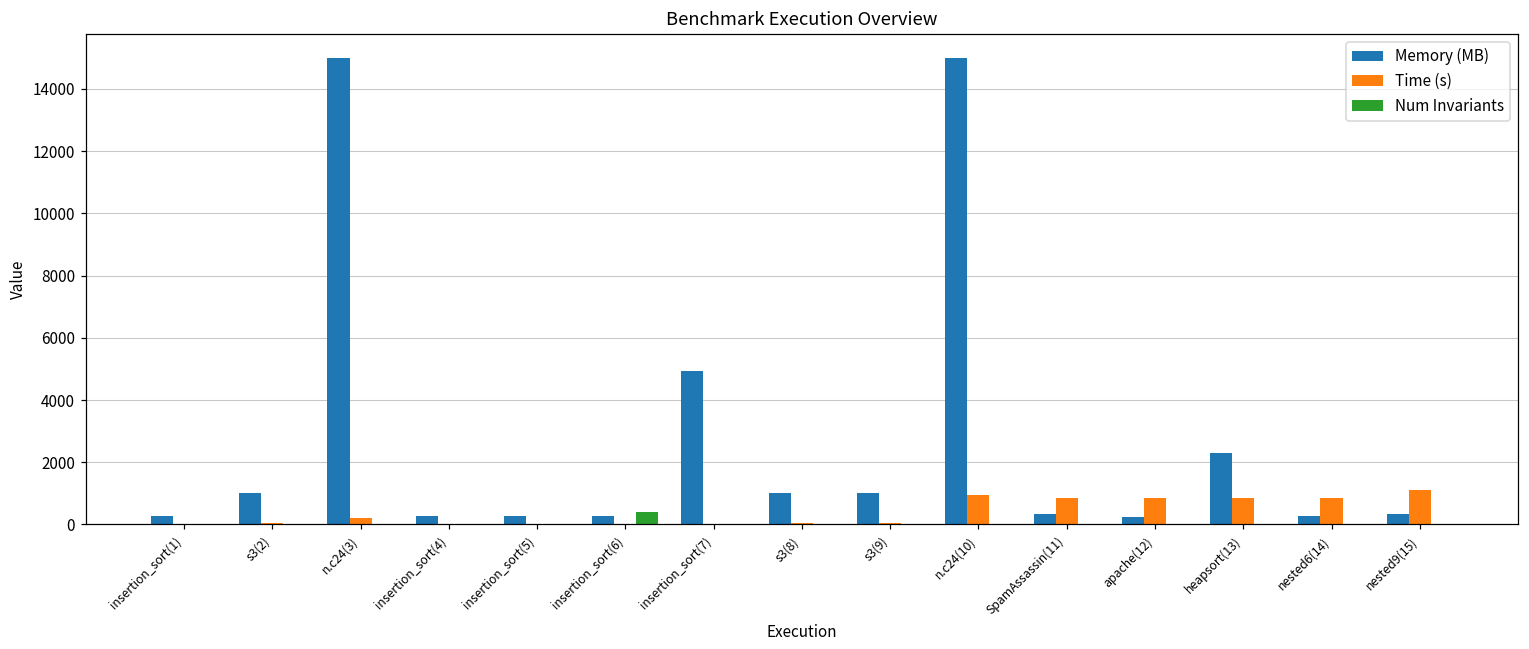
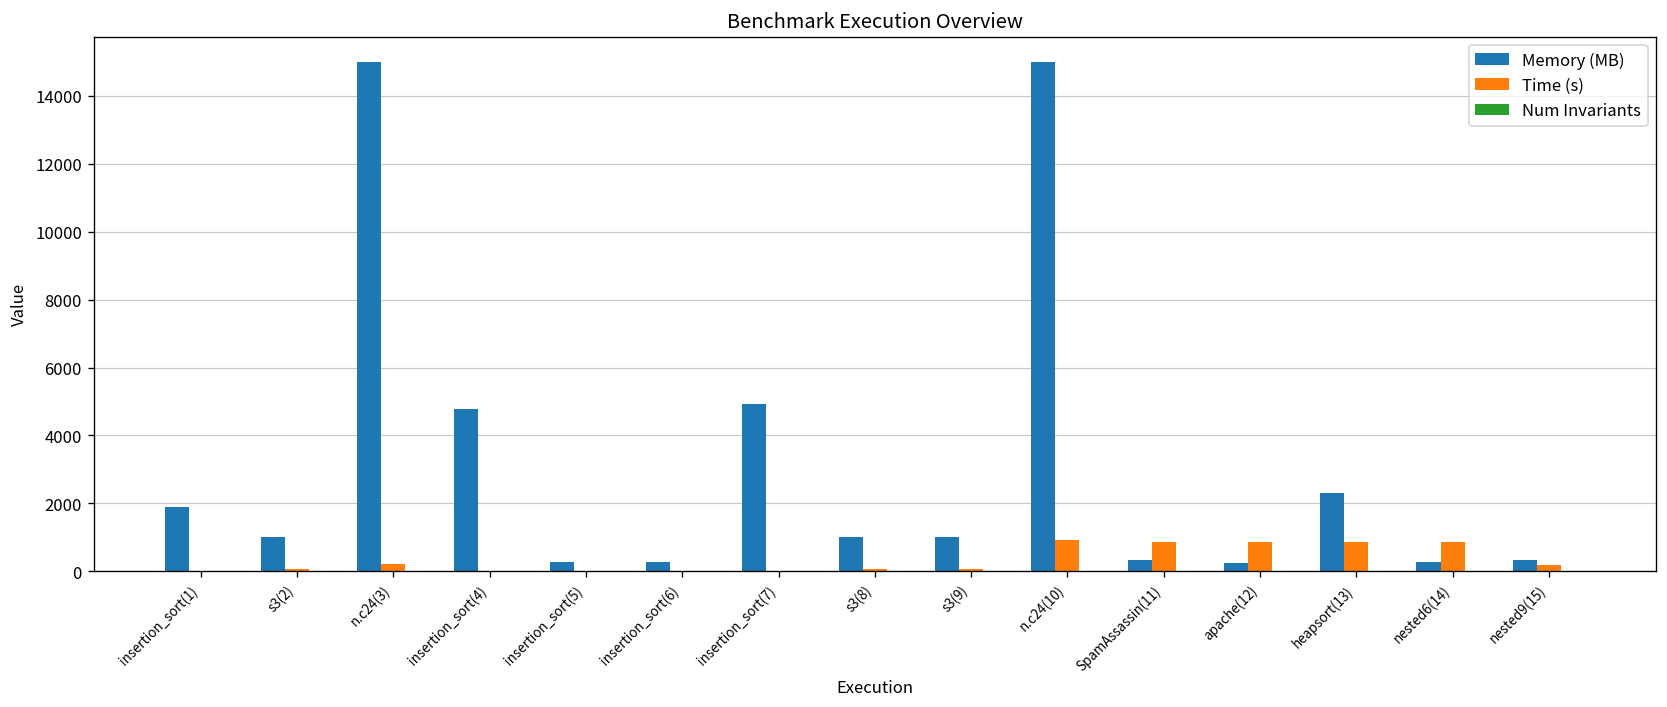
Memory (MB), insertion_sort(1): 300 -> 1900
Memory (MB), insertion_sort(4): 300 -> 4800
Num Invariants, insertion_sort(6): 400 -> 0
Time (s), nested9(15): 1100 -> 200
